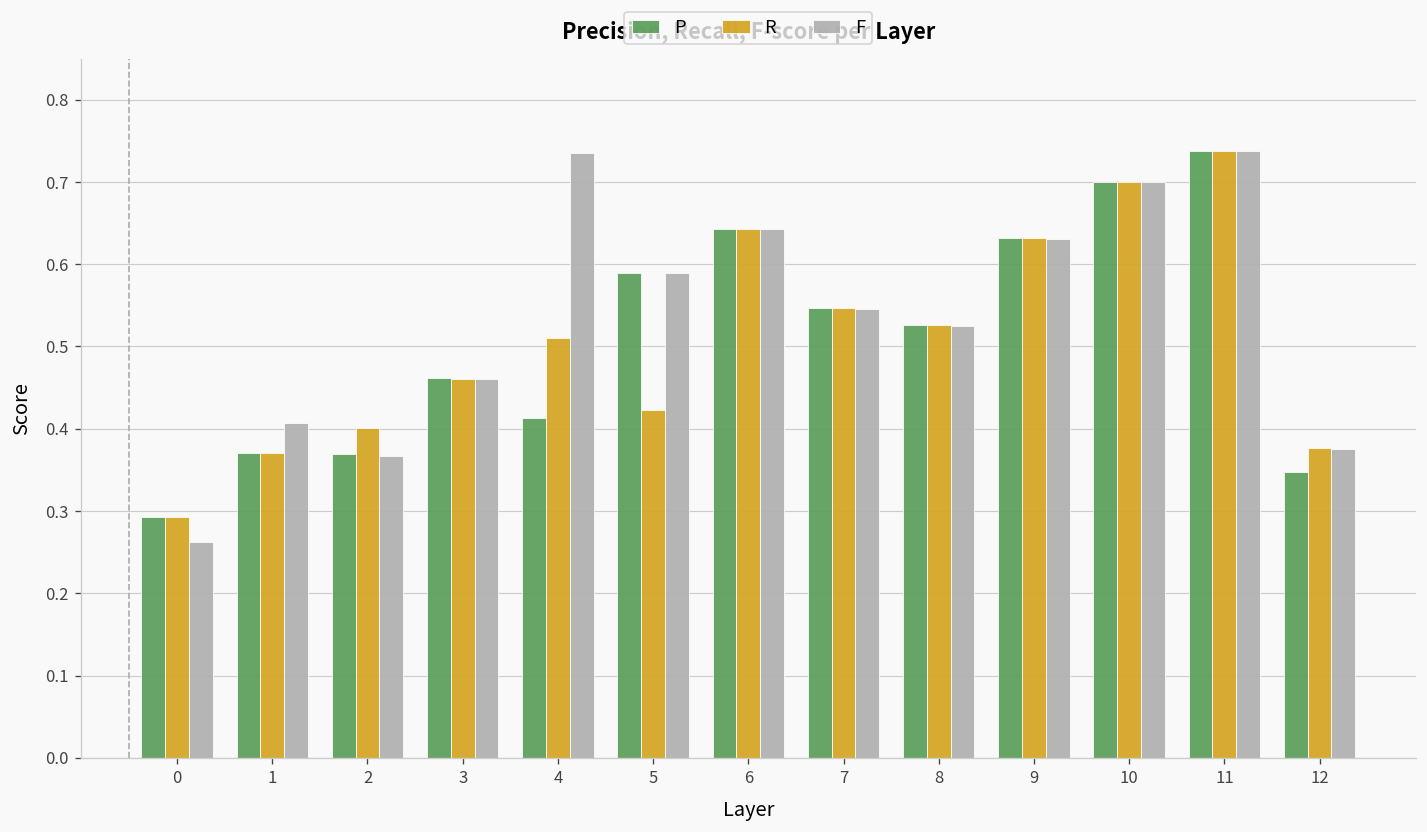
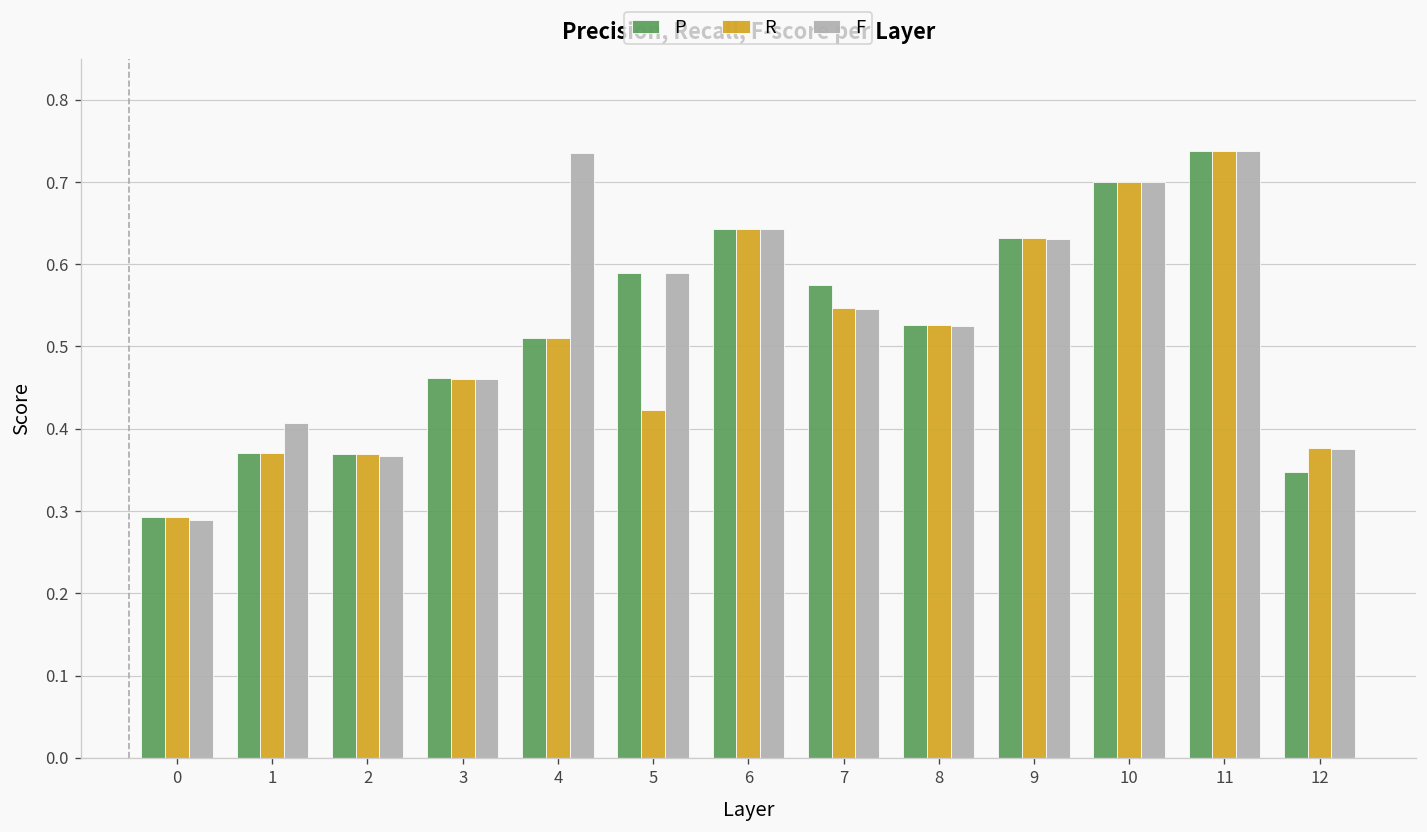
F, 0: 0.26 -> 0.29
R, 2: 0.40 -> 0.37
P, 4: 0.41 -> 0.51
P, 7: 0.55 -> 0.57
